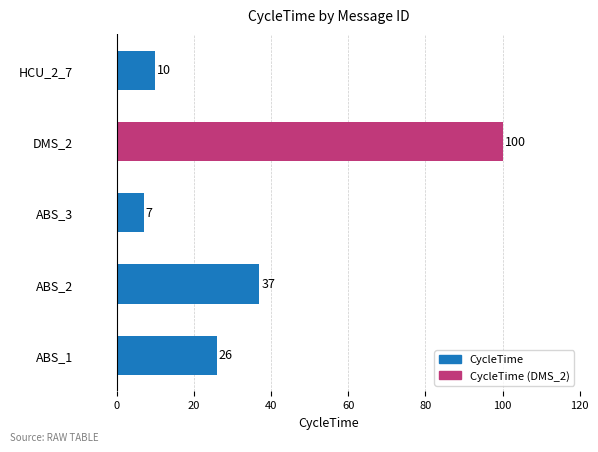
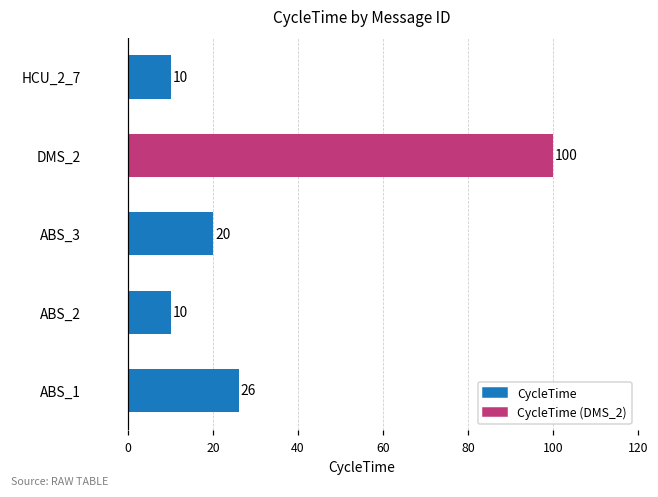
ABS_3: 7 -> 20
ABS_2: 37 -> 10
